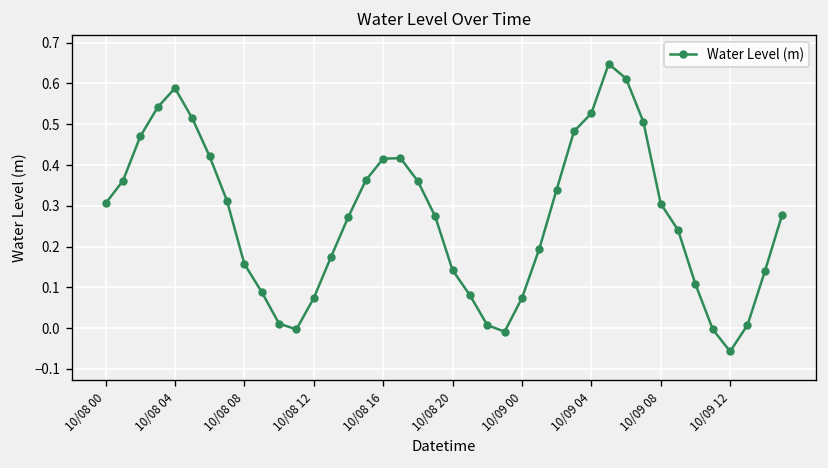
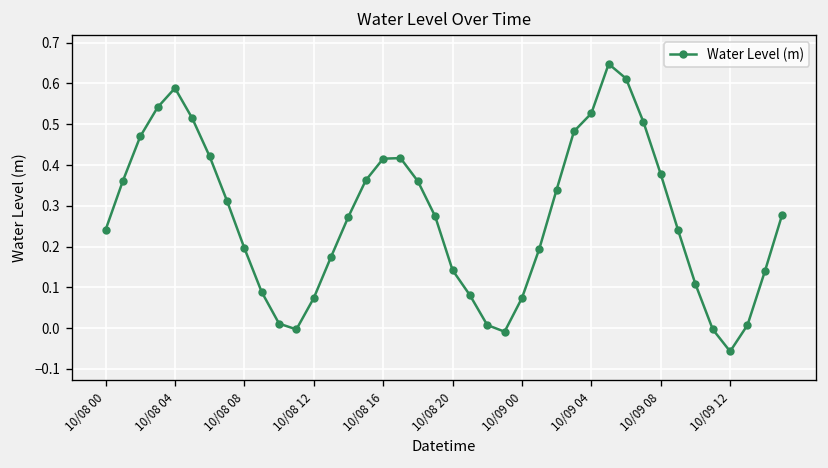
10/08 00: 0.31 -> 0.24
10/08 08: 0.16 -> 0.20
10/09 08: 0.31 -> 0.38
